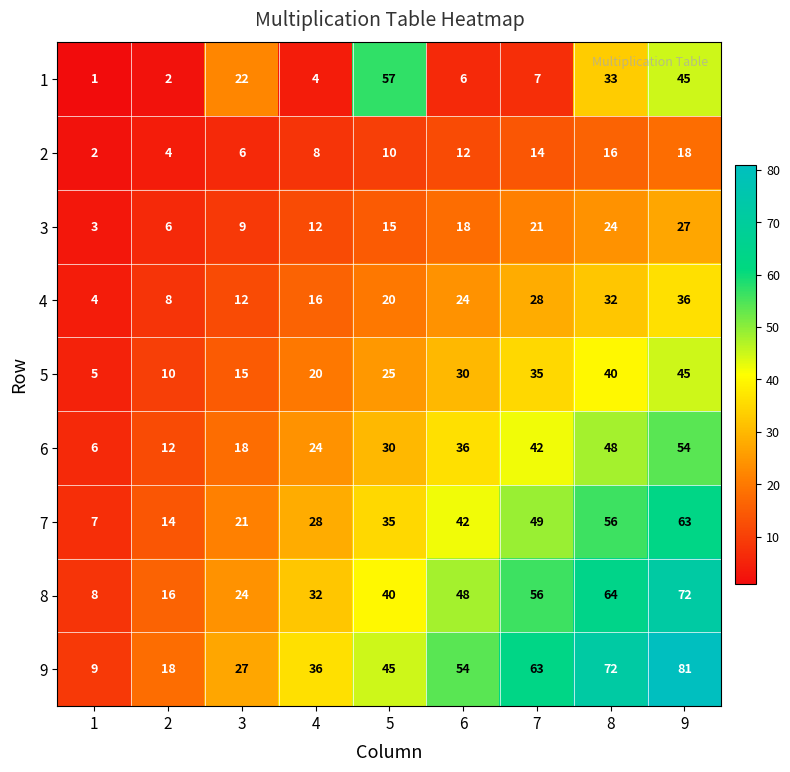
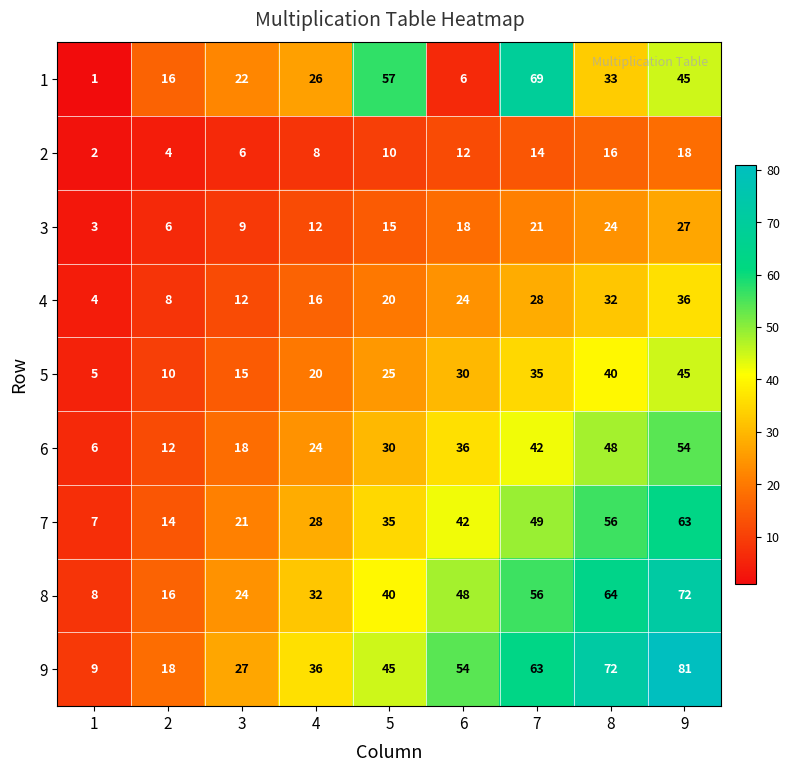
1, 2: 2 -> 16
1, 4: 4 -> 26
1, 7: 7 -> 69
